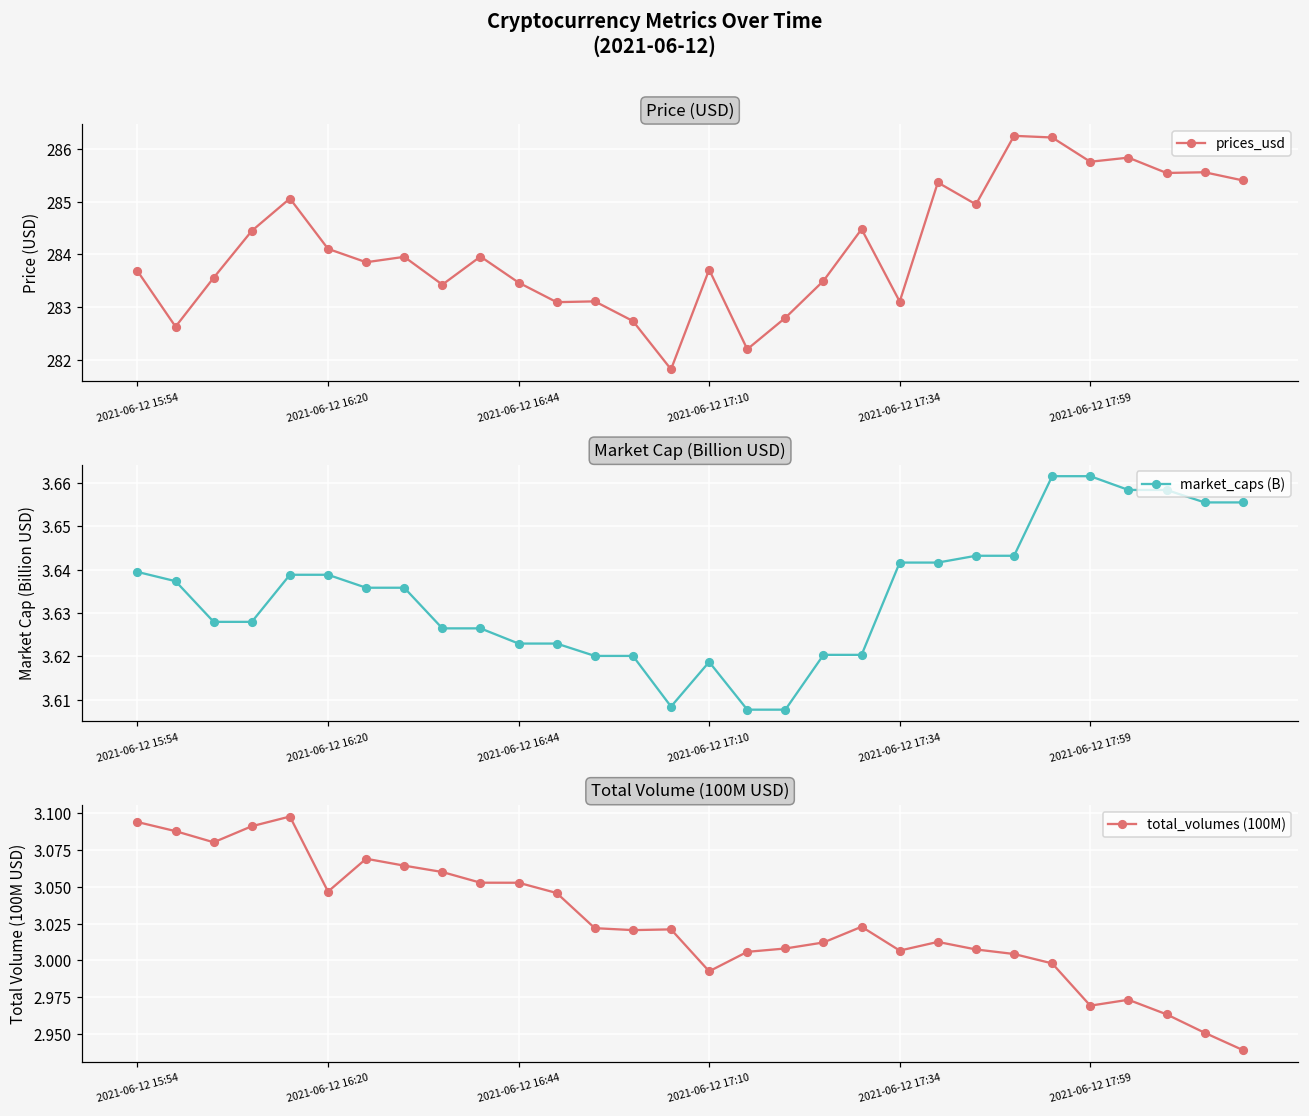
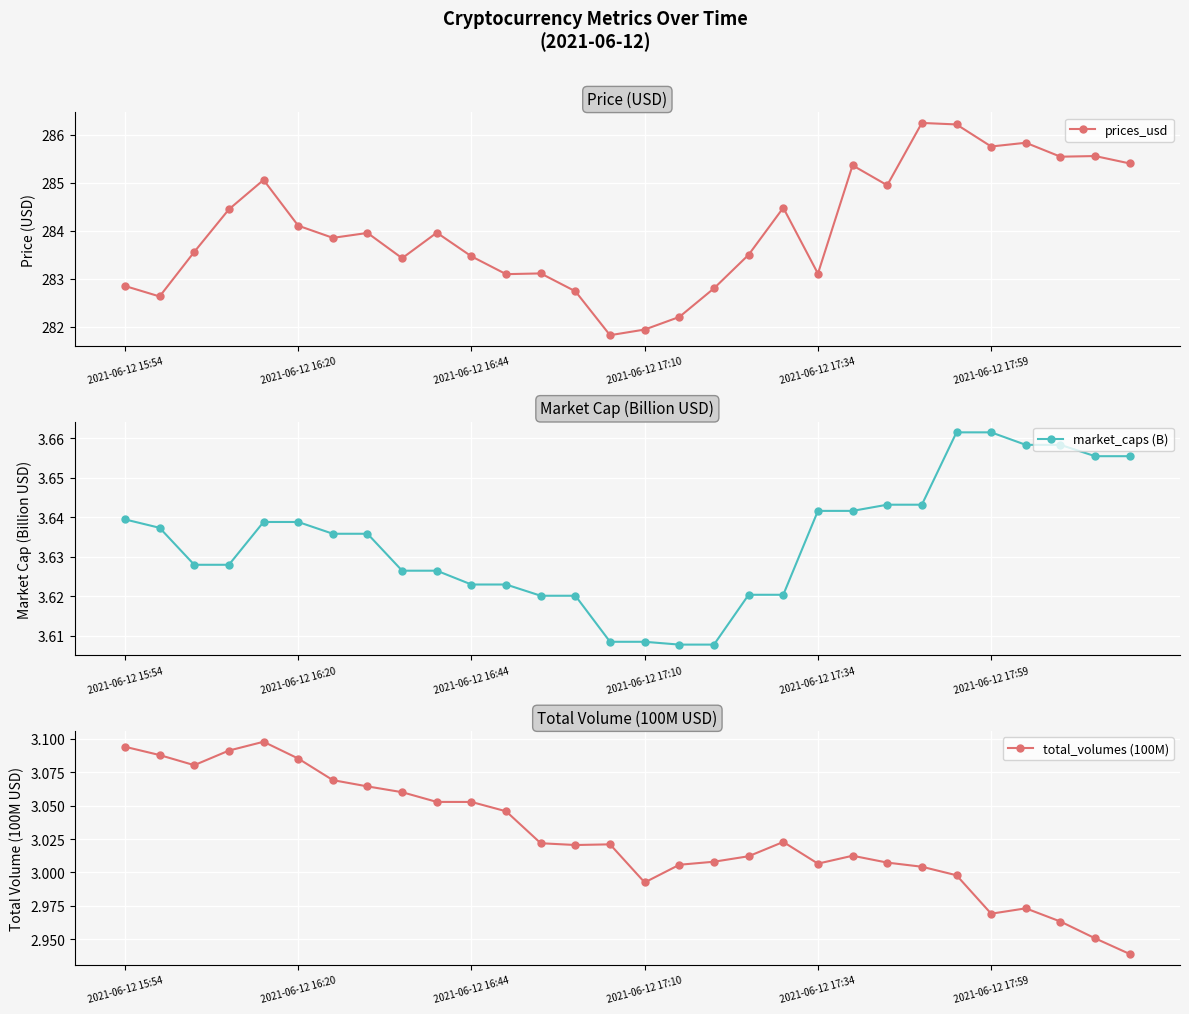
Price (USD), 2021-06-12 15:54: 283.7 -> 282.8
Price (USD), 2021-06-12 17:10: 283.7 -> 281.9
Market Cap (Billion USD), 2021-06-12 17:10: 3.619 -> 3.608
Total Volume (100M USD), 2021-06-12 16:20: 3.047 -> 3.085
